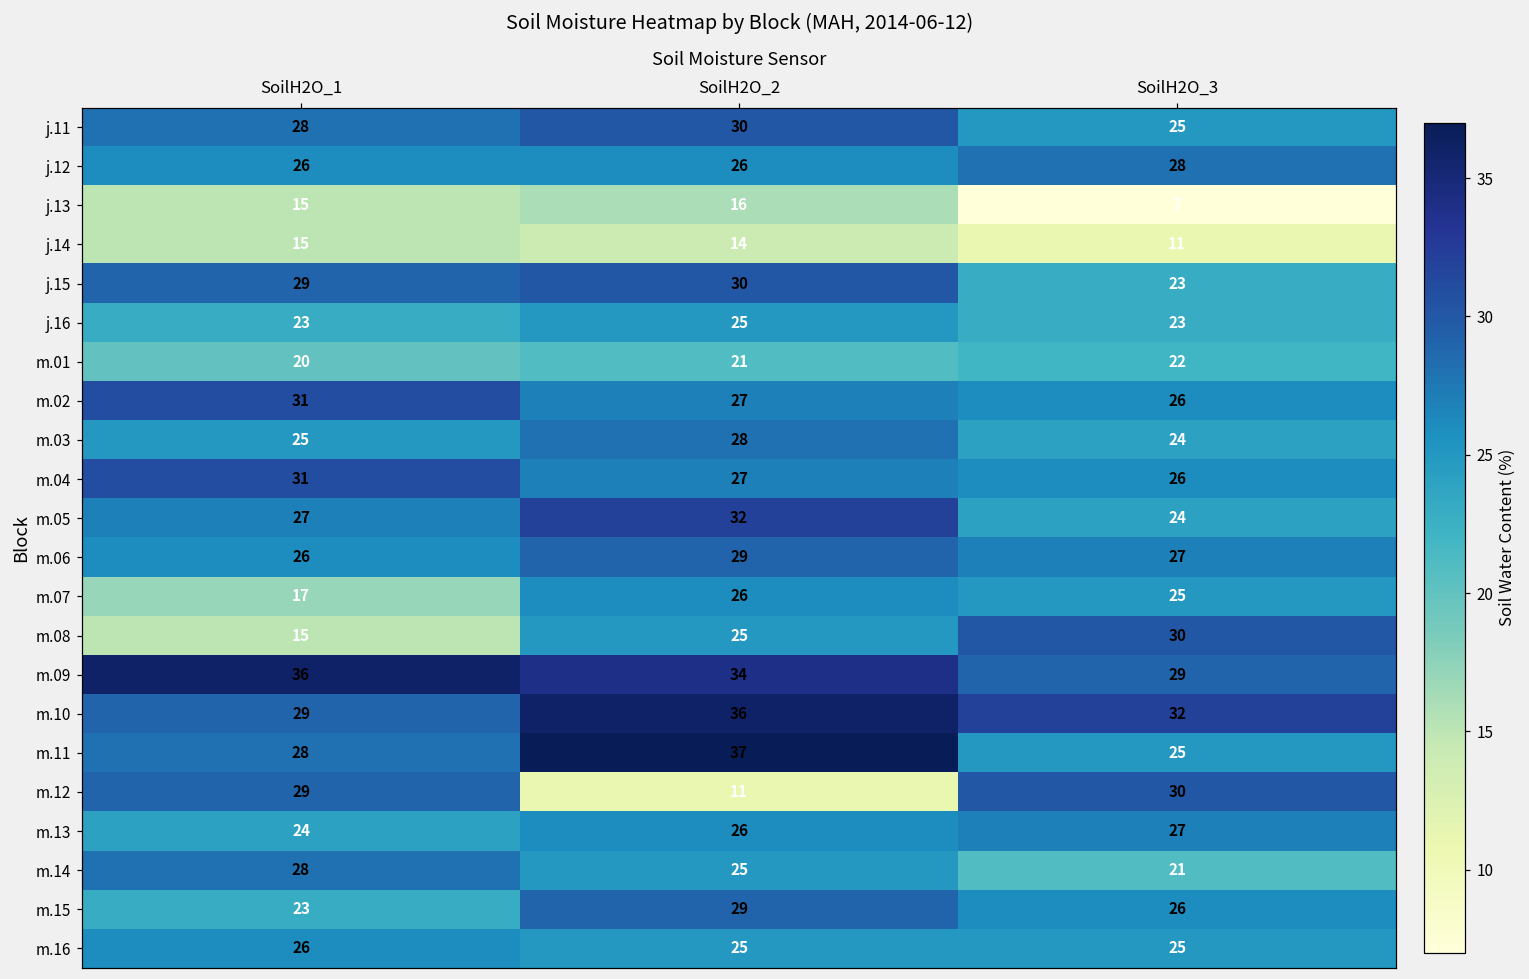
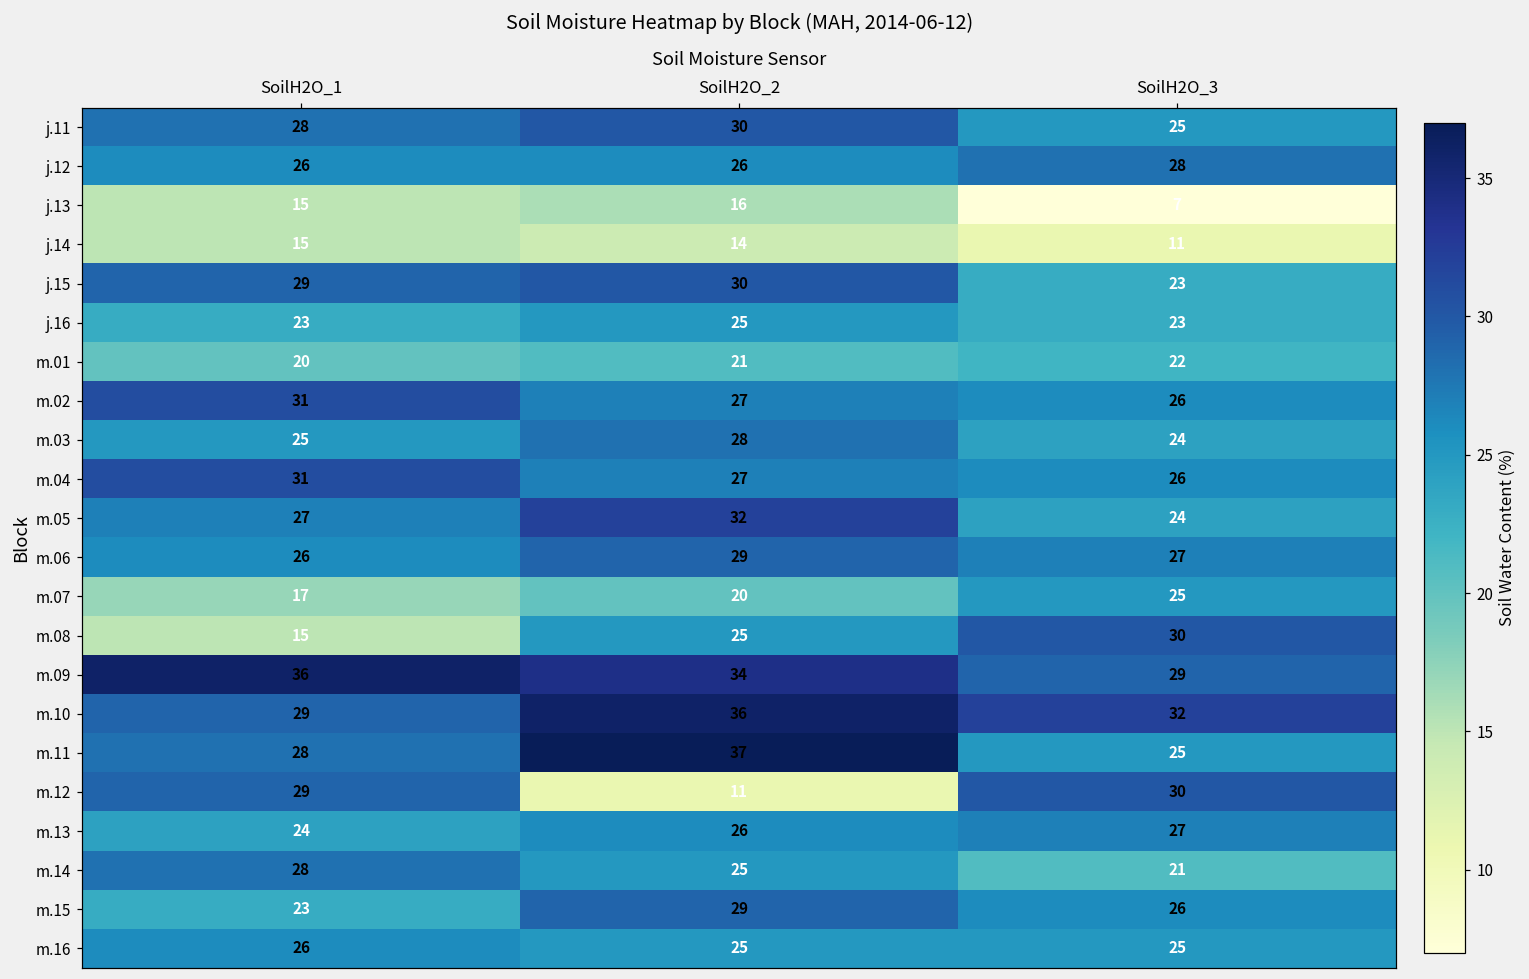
m.07, SoilH2O_2: 26 -> 20
